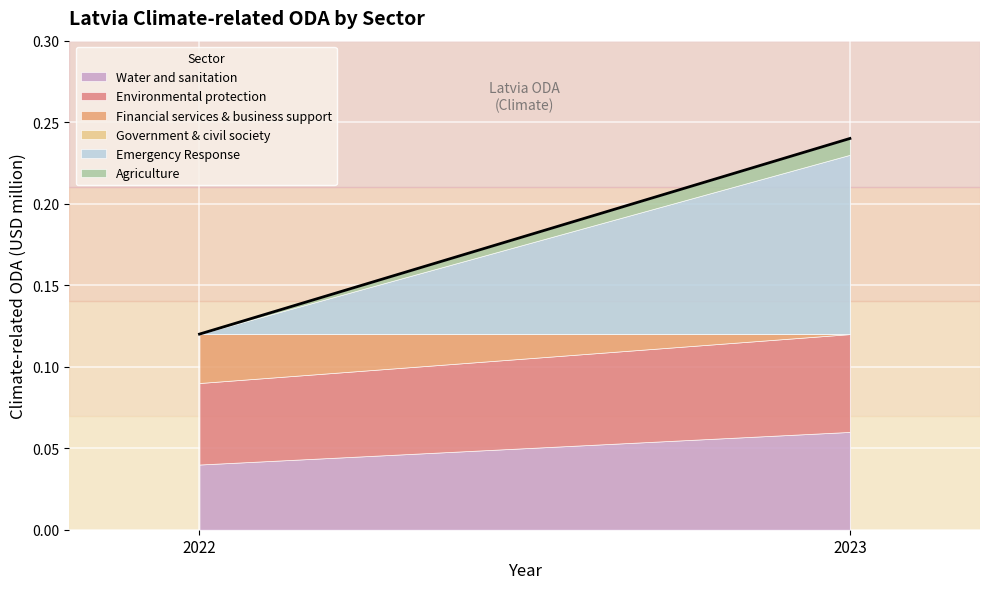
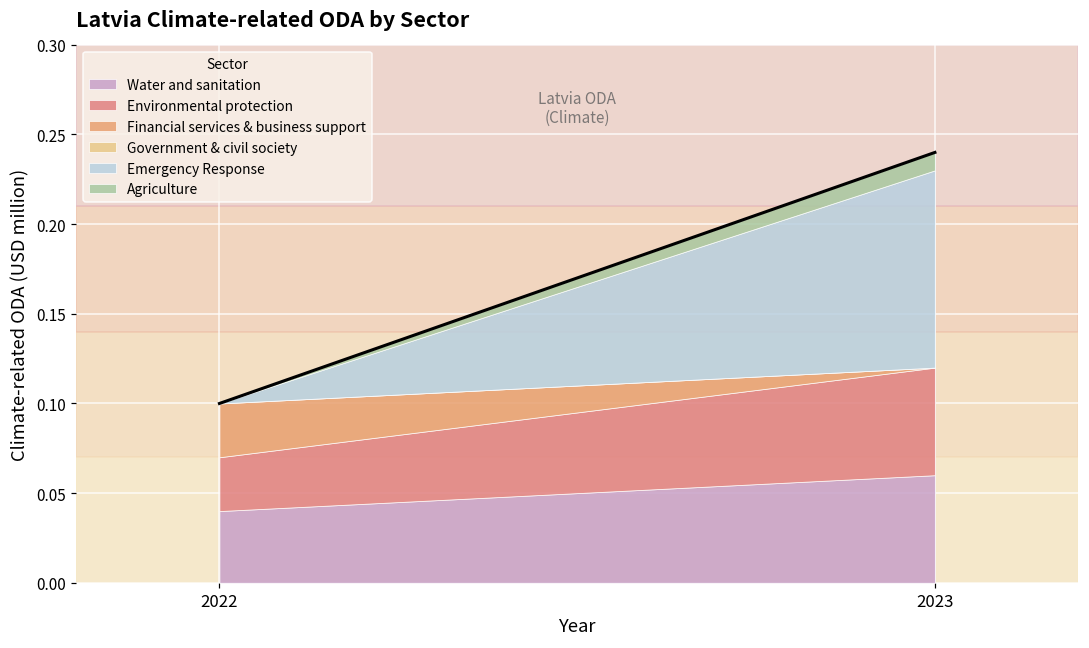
Environmental protection, 2022: 0.05 -> 0.03
